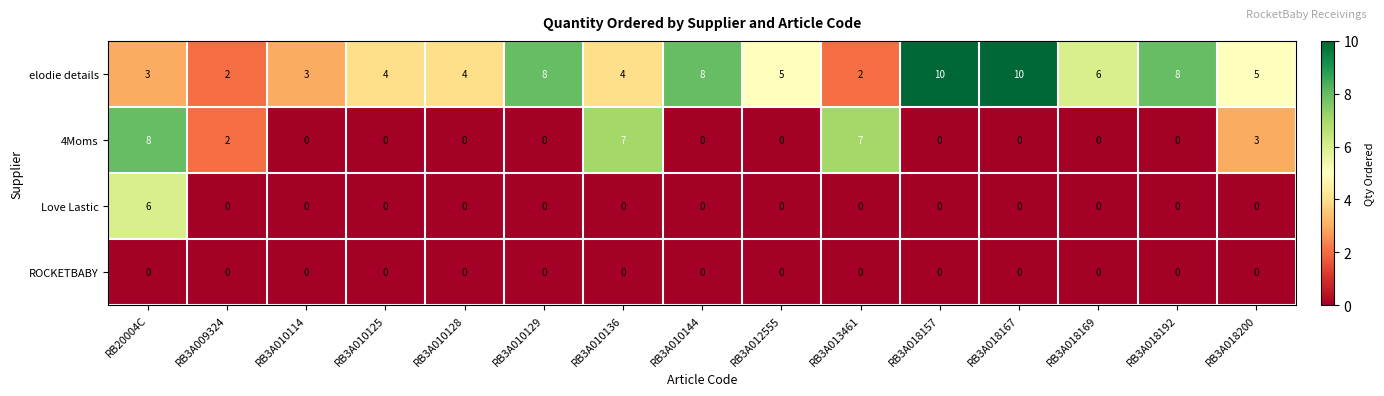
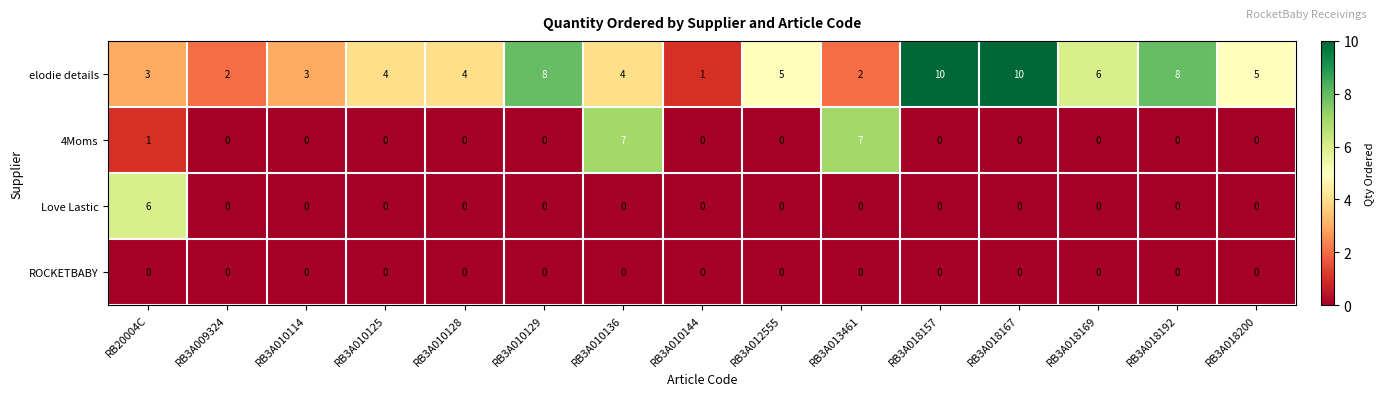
elodie details, RB3A010144: 8 -> 1
4Moms, RB20004C: 8 -> 1
4Moms, RB3A009324: 2 -> 0
4Moms, RB3A018200: 3 -> 0
